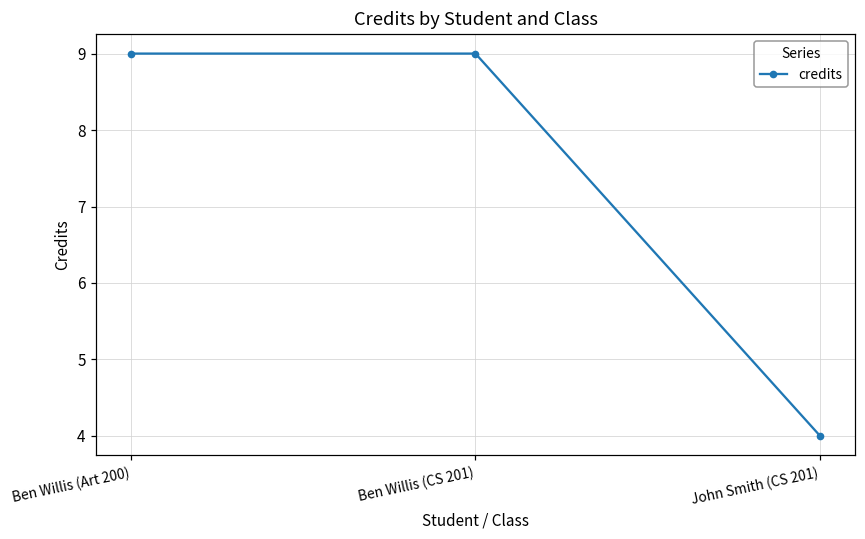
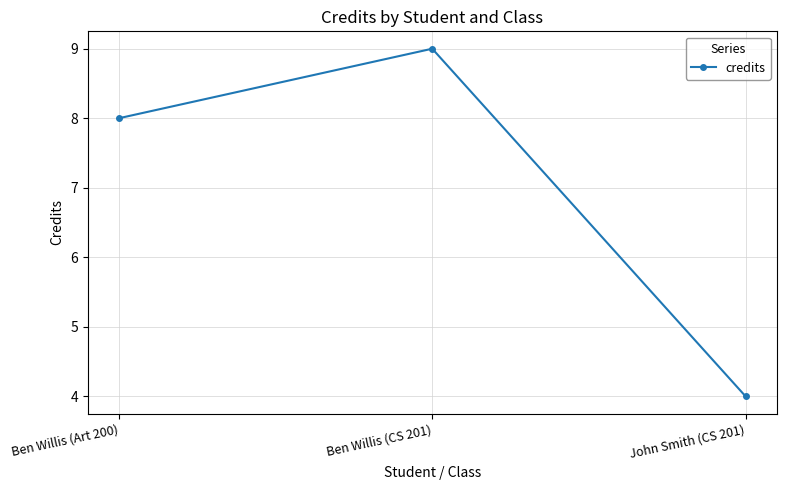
Ben Willis (Art 200): 9 -> 8
